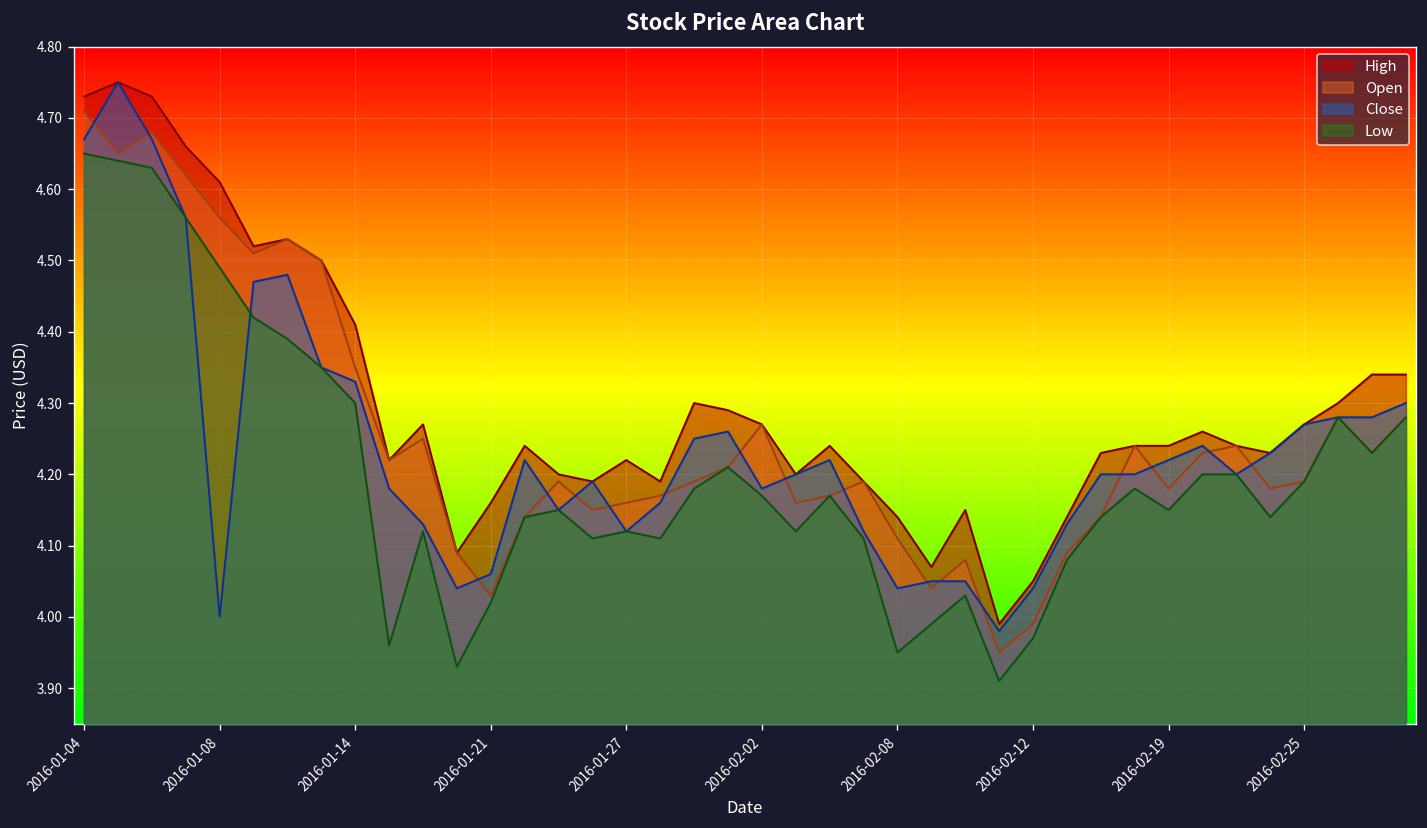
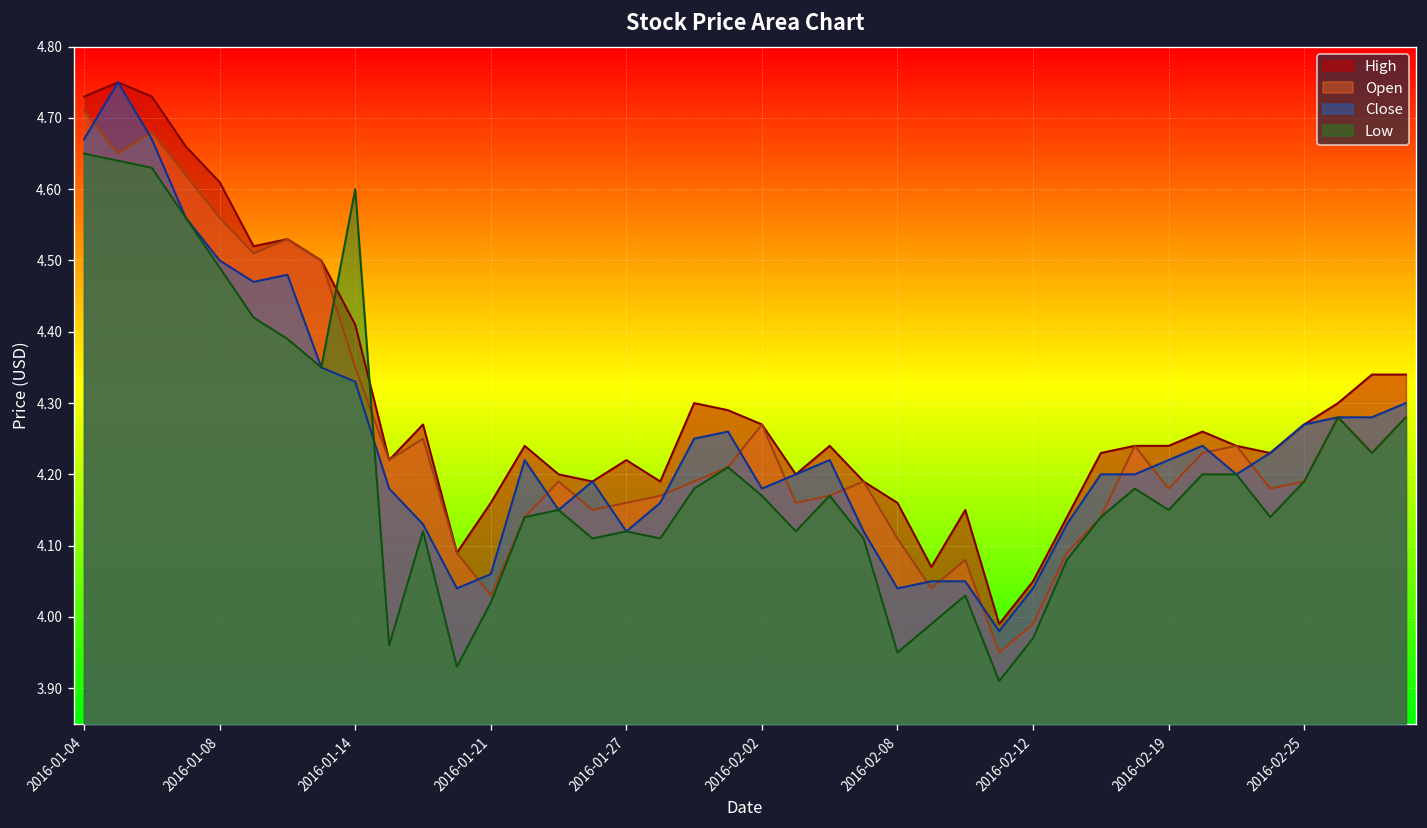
Close, 2016-01-08: 4.0 -> 4.5
Low, 2016-01-14: 4.3 -> 4.6
High, 2016-02-08: 4.14 -> 4.16
